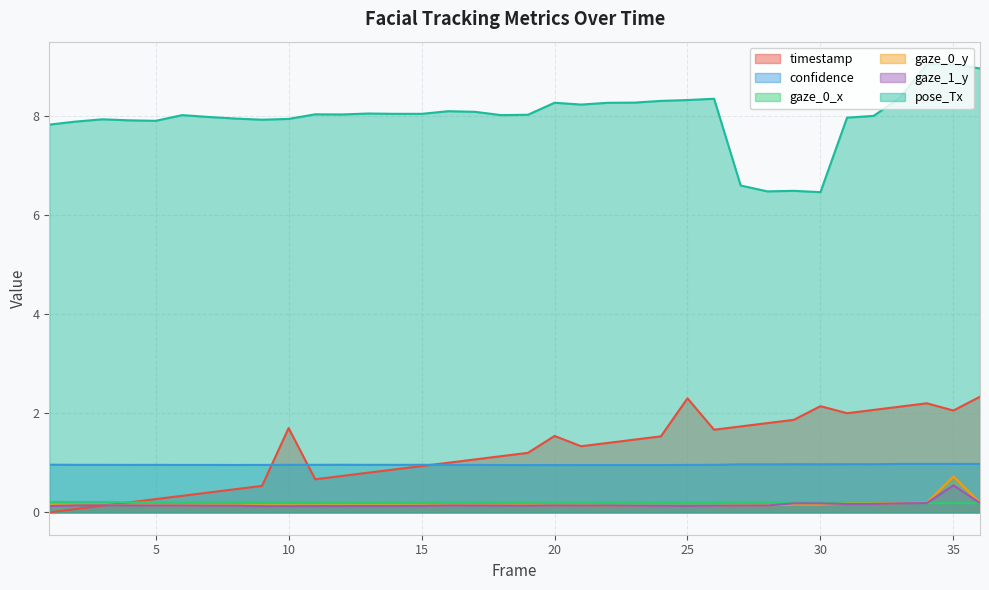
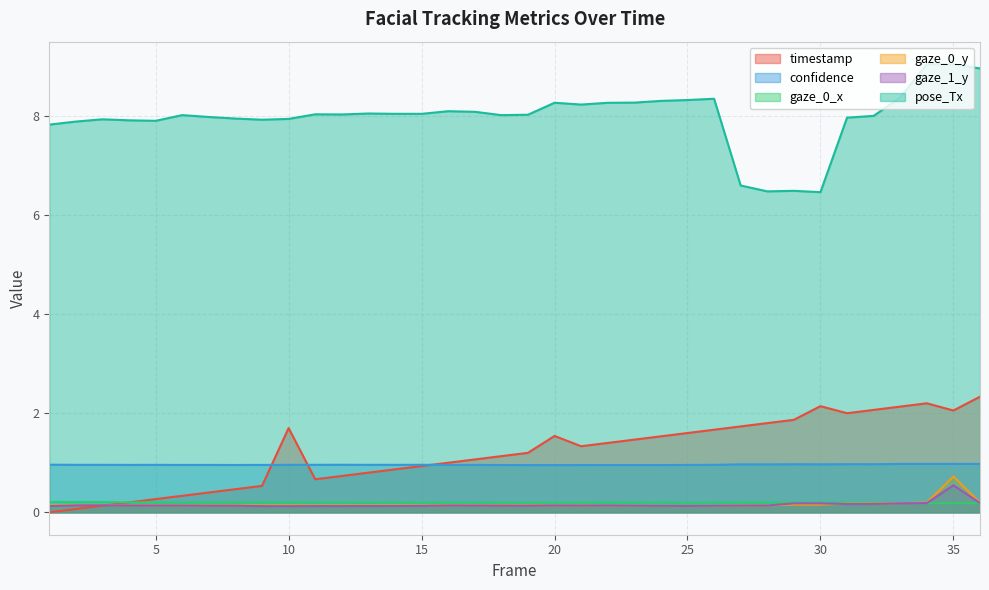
timestamp, 25: 2.3 -> 1.6
